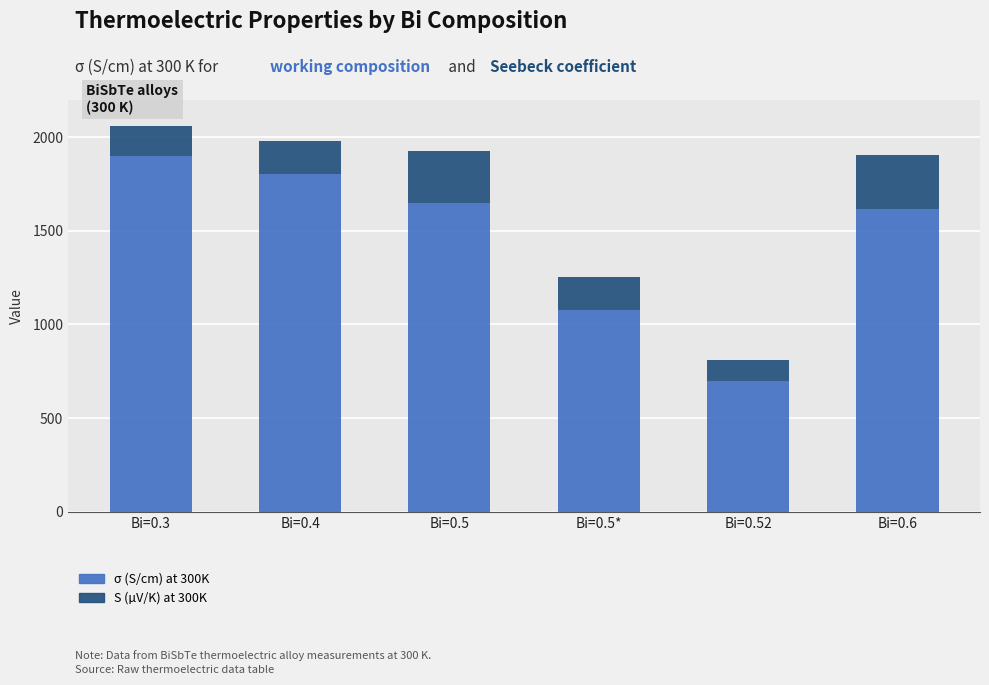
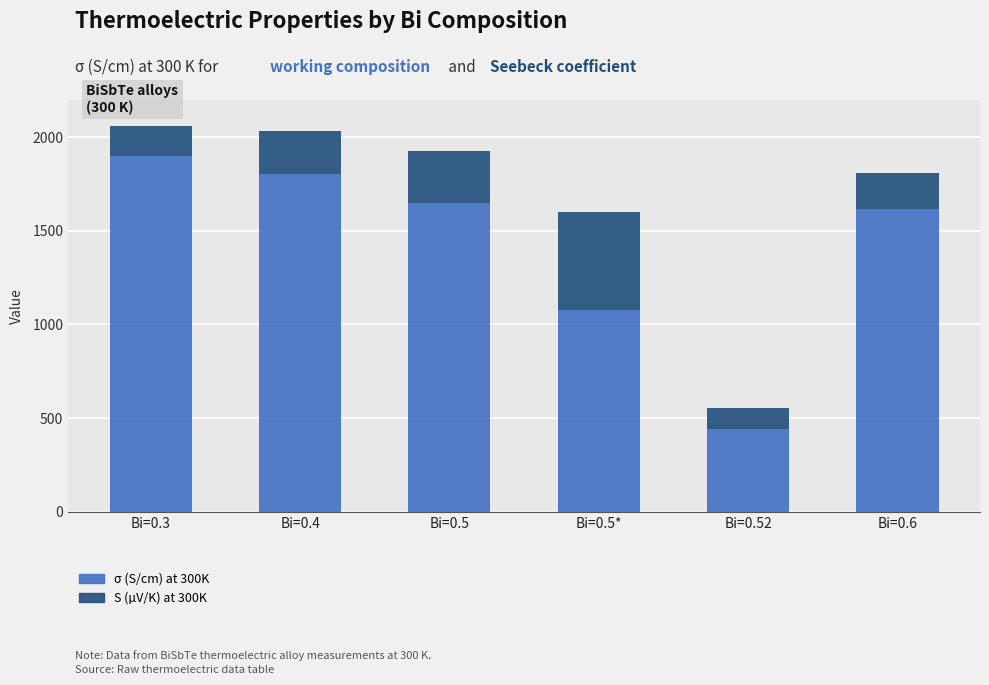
S (µV/K) at 300K, Bi=0.4: 180 -> 230
S (µV/K) at 300K, Bi=0.5*: 180 -> 520
σ (S/cm) at 300K, Bi=0.52: 700 -> 440
S (µV/K) at 300K, Bi=0.6: 290 -> 200
